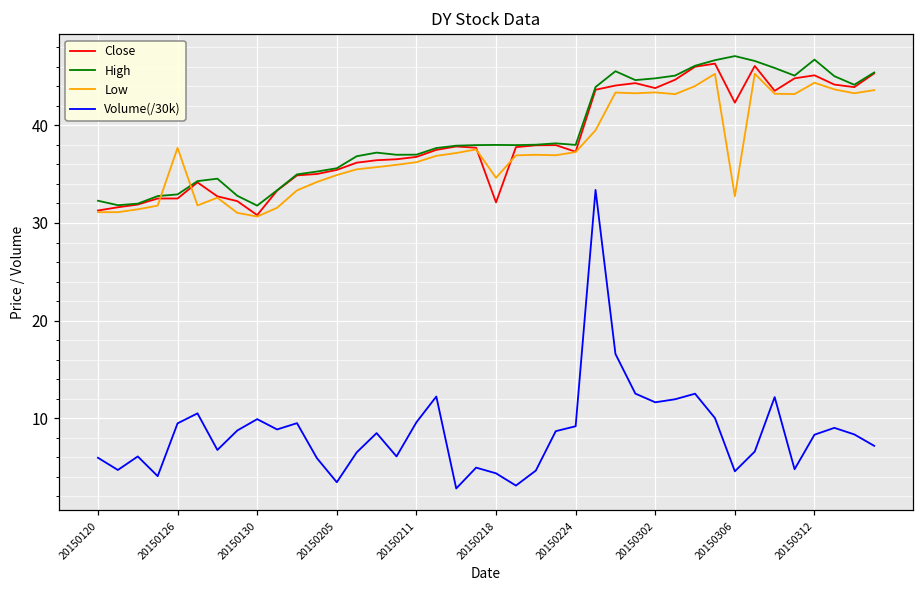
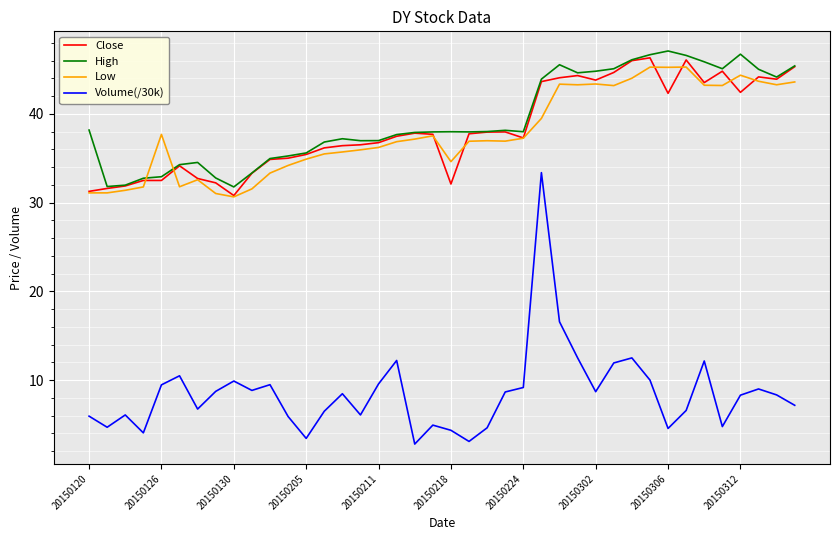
High, 20150120: 32 -> 38
Volume(/30k), 20150302: 12 -> 9
Low, 20150306: 33 -> 45
Close, 20150312: 45 -> 42
